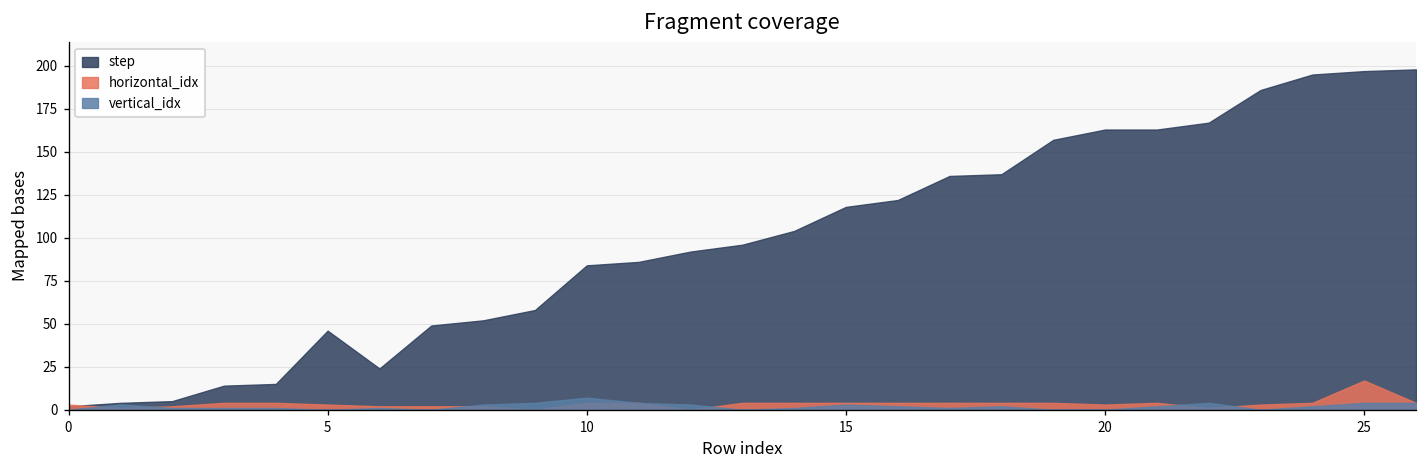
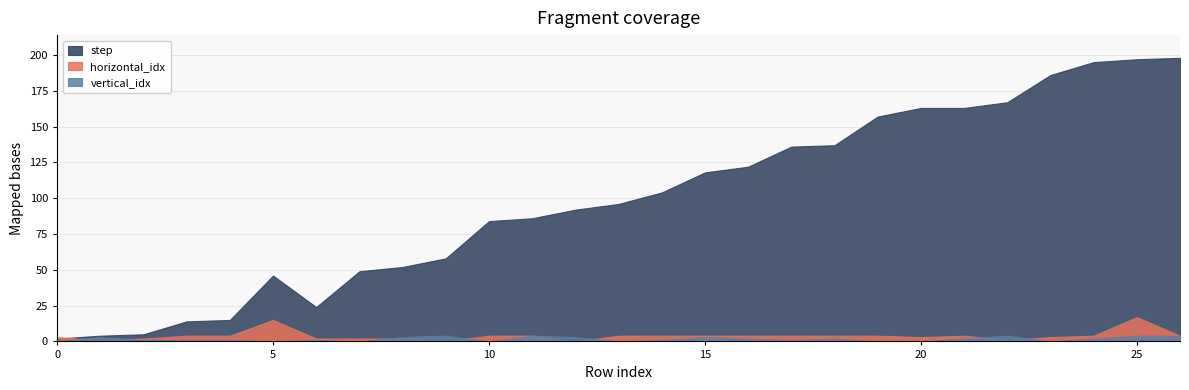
horizontal_idx, 5: 3 -> 15
vertical_idx, 10: 7 -> 0
